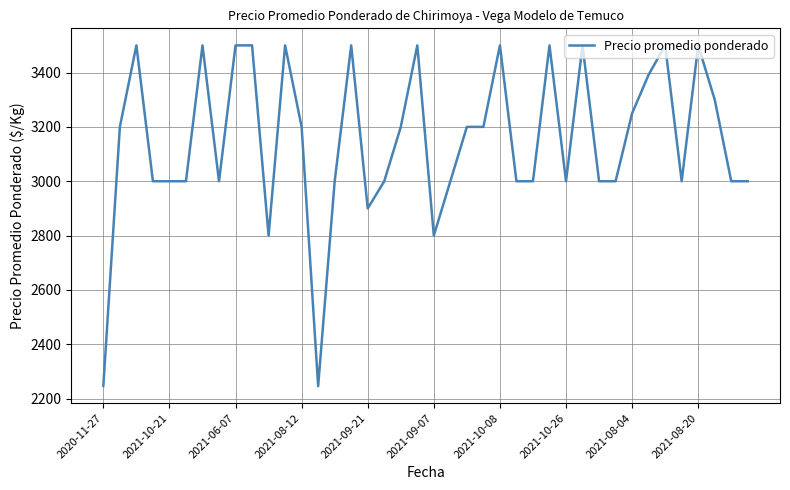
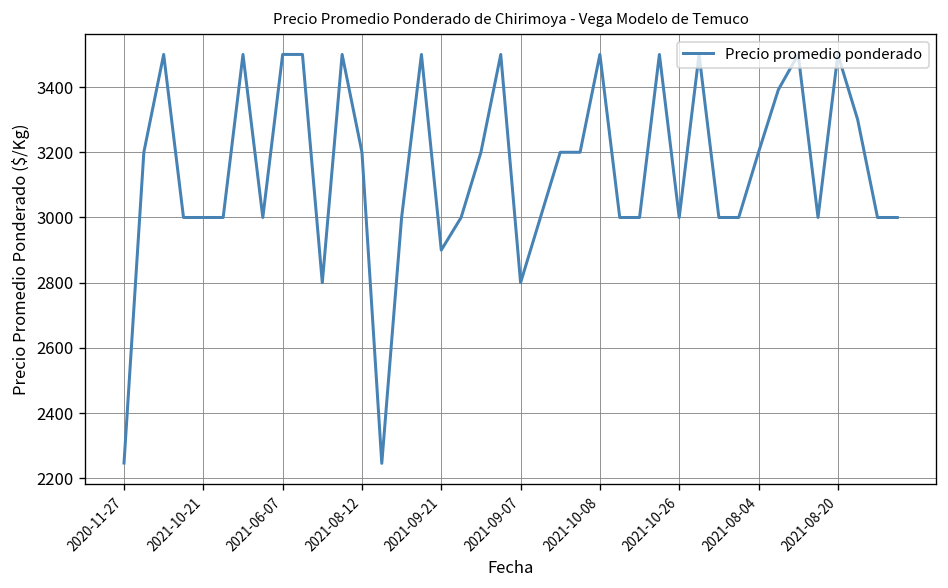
2021-08-04: 3250 -> 3200
